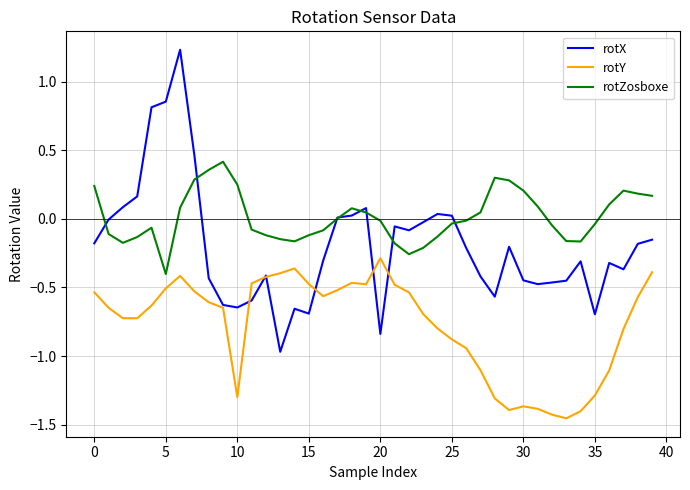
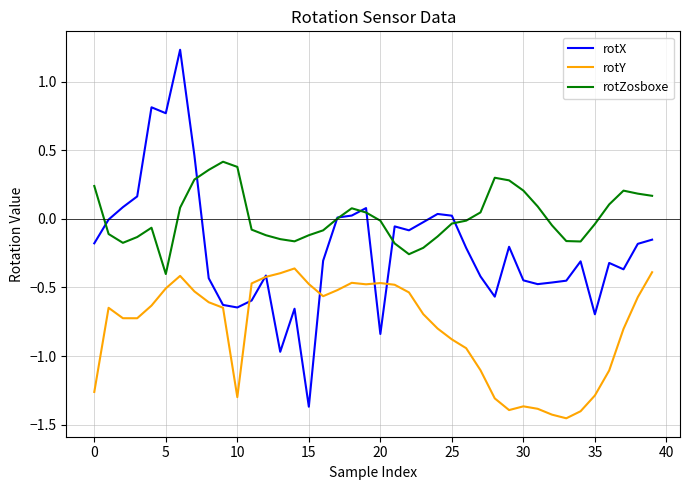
rotY, 0: -0.54 -> -1.26
rotX, 5: 0.85 -> 0.77
rotZosboxe, 10: 0.25 -> 0.38
rotX, 15: -0.69 -> -1.37
rotY, 20: -0.29 -> -0.47
